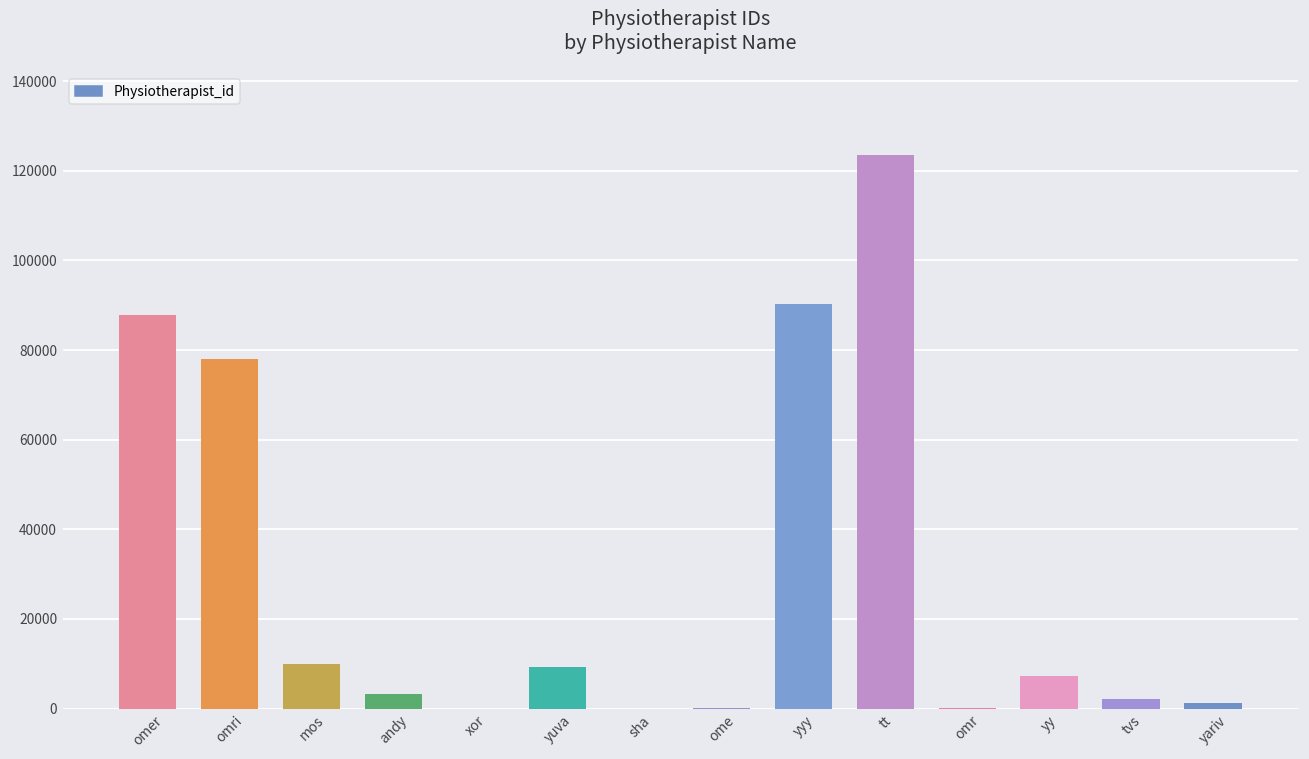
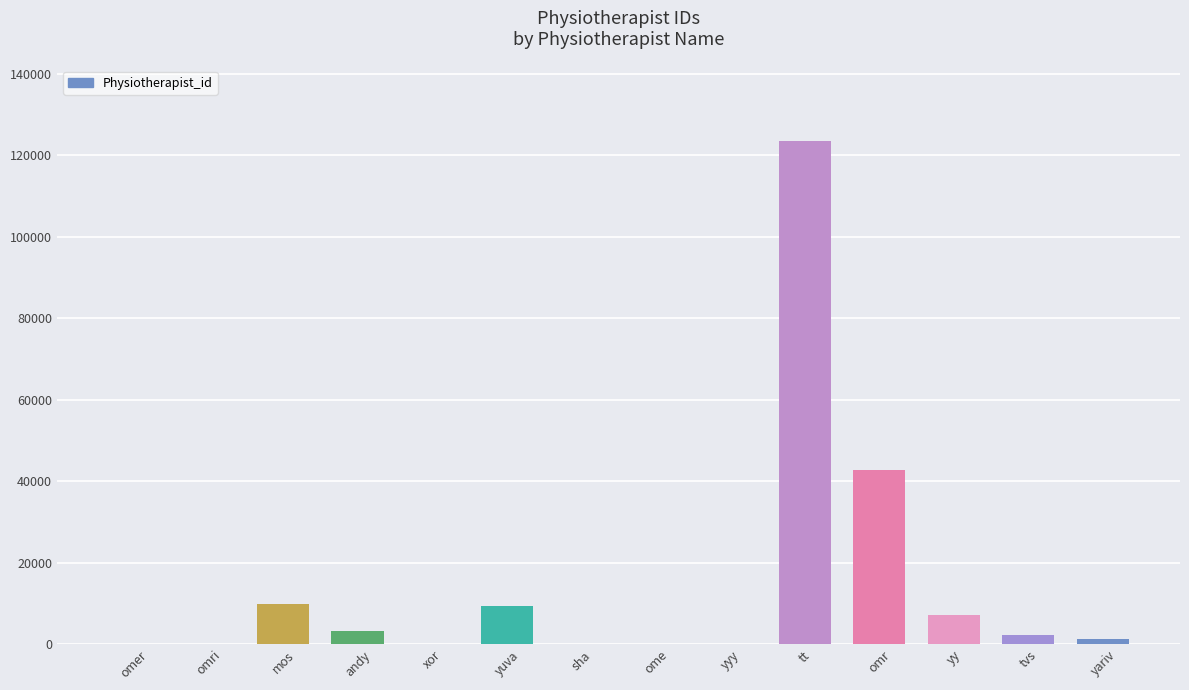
omer: 88000 -> 0
omri: 78000 -> 0
yyy: 90000 -> 0
omr: 0 -> 43000
